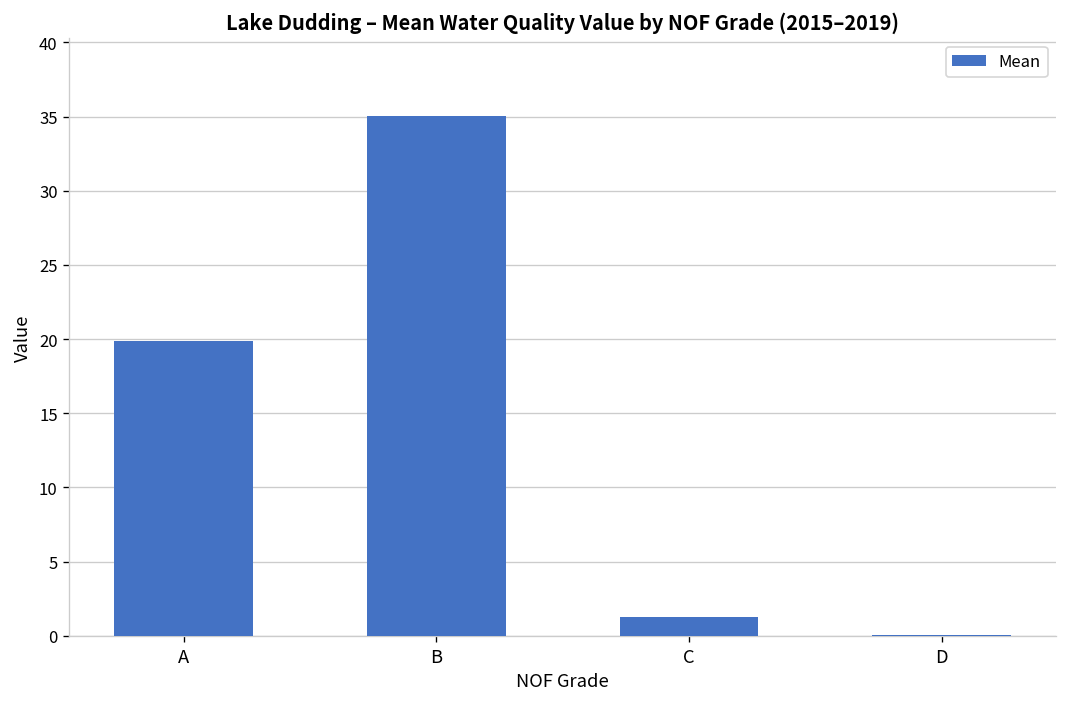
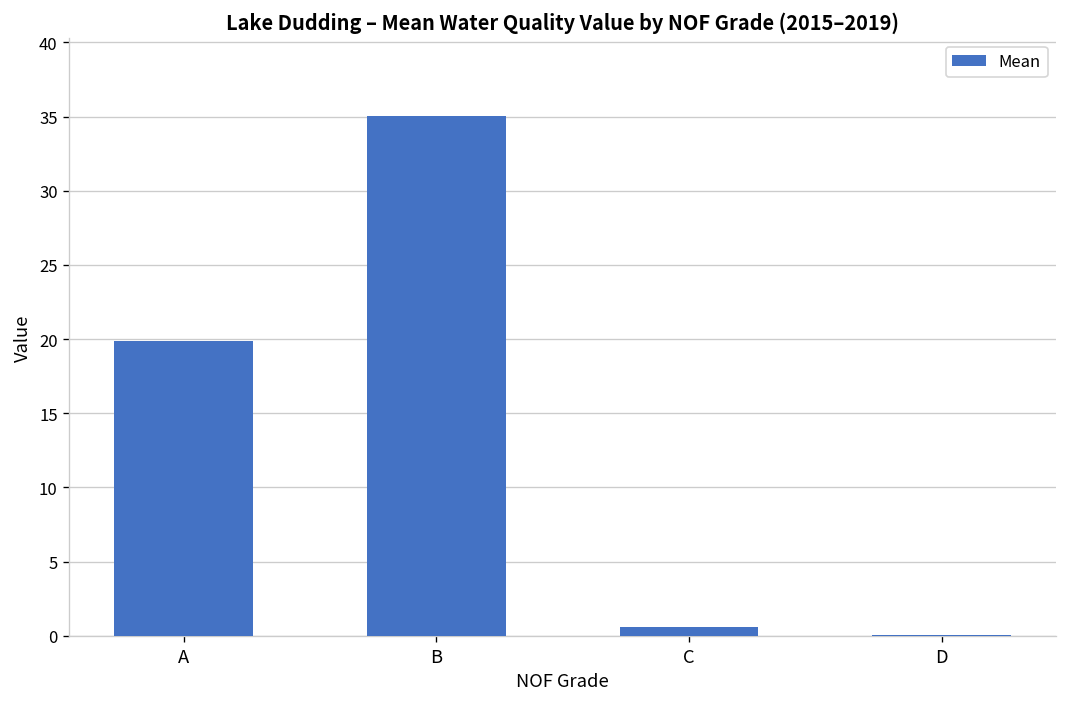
C: 1.3 -> 0.6
